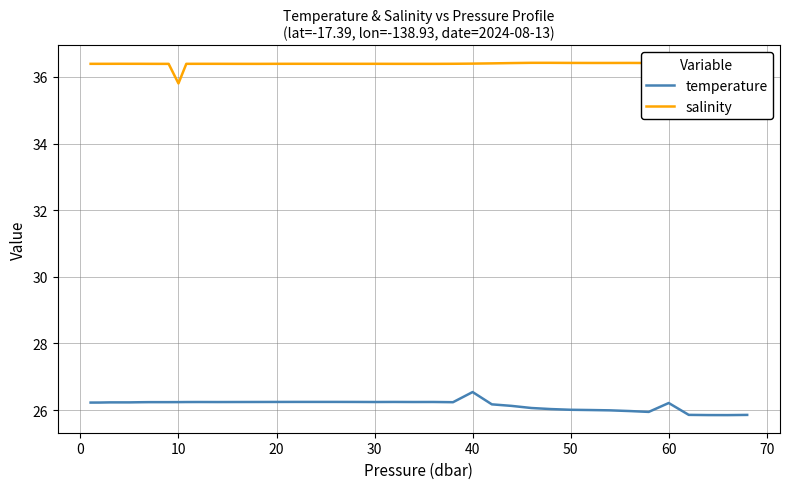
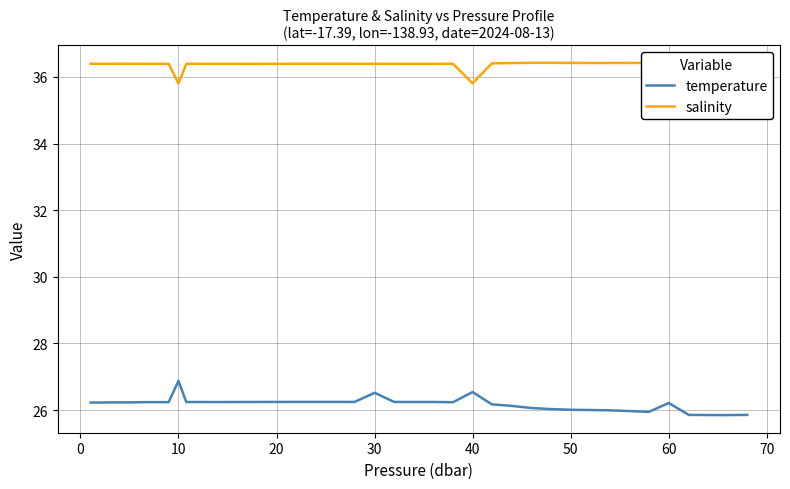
temperature, 10: 26.2 -> 26.9
temperature, 30: 26.2 -> 26.5
salinity, 40: 36.4 -> 35.8
